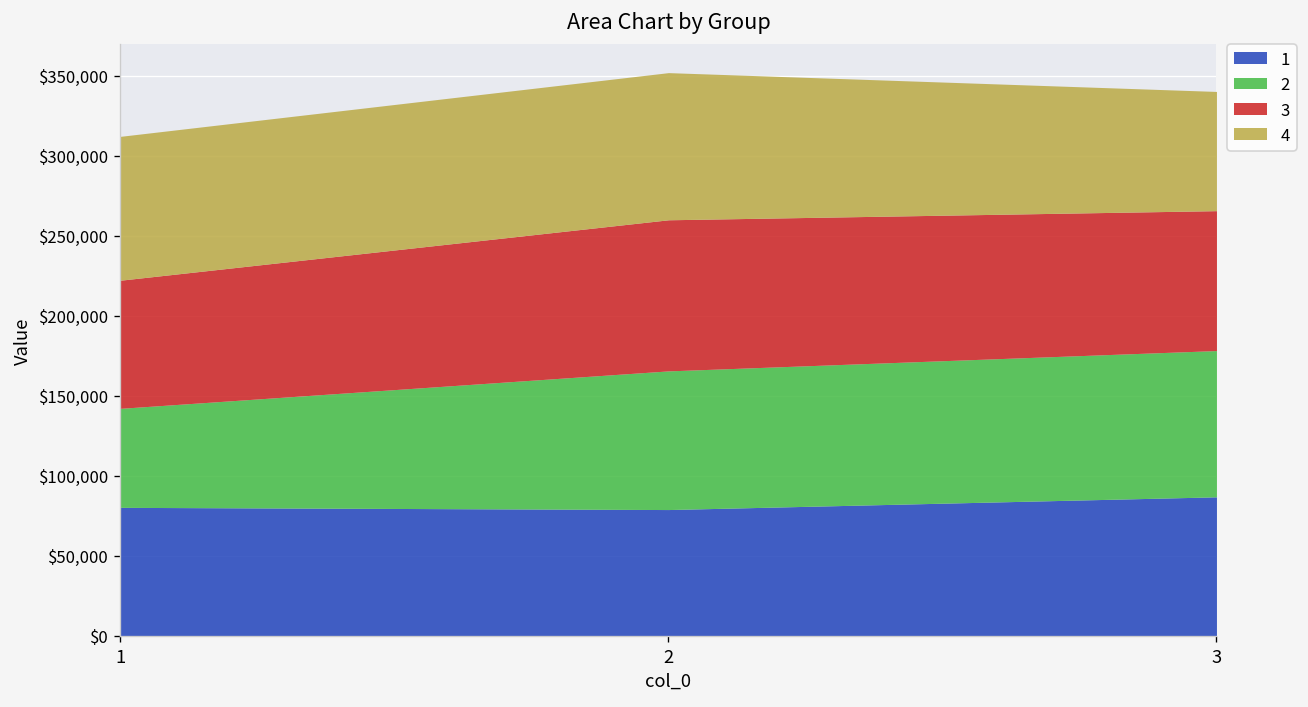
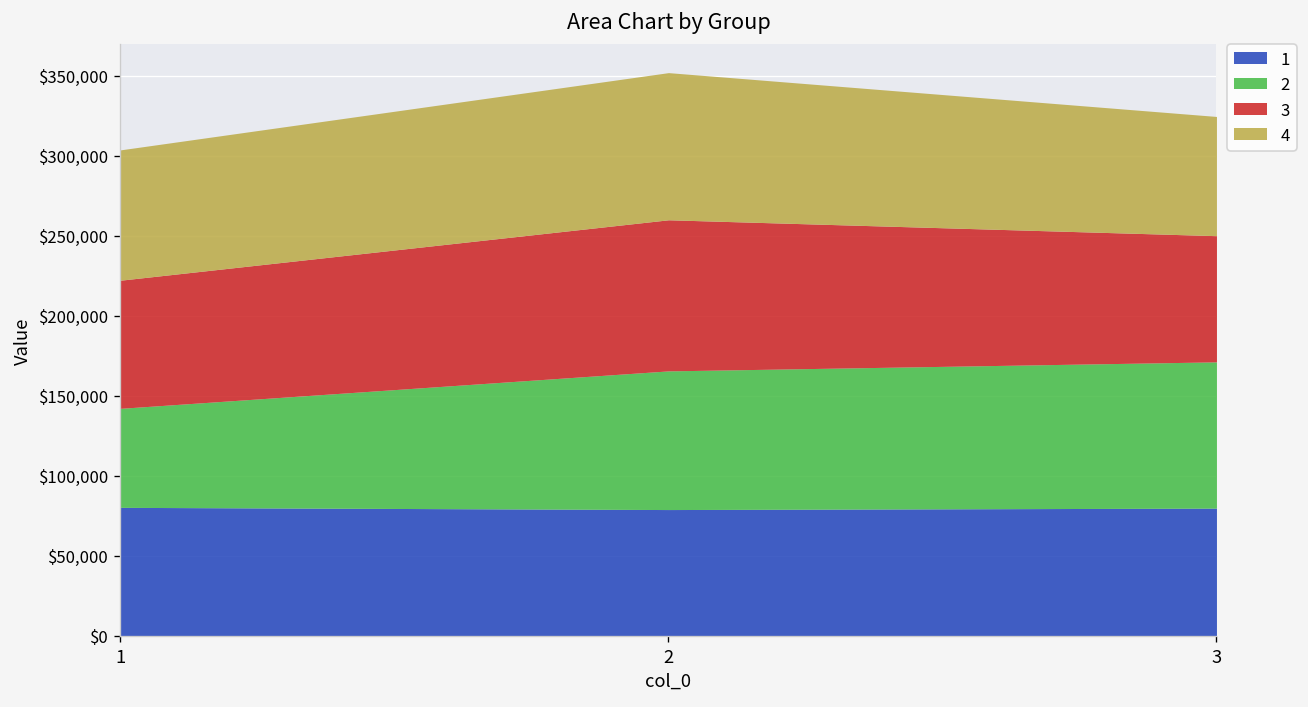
4, 1: $90,000 -> $81,000
1, 3: $87,000 -> $80,000
3, 3: $87,000 -> $79,000
